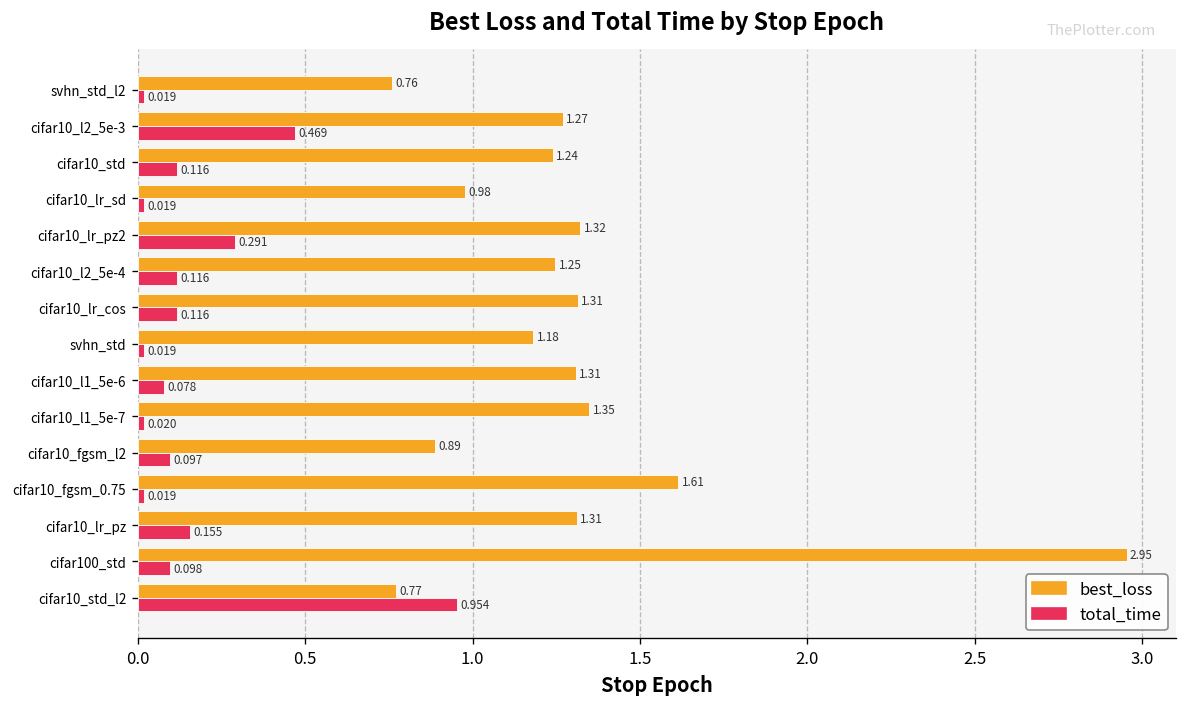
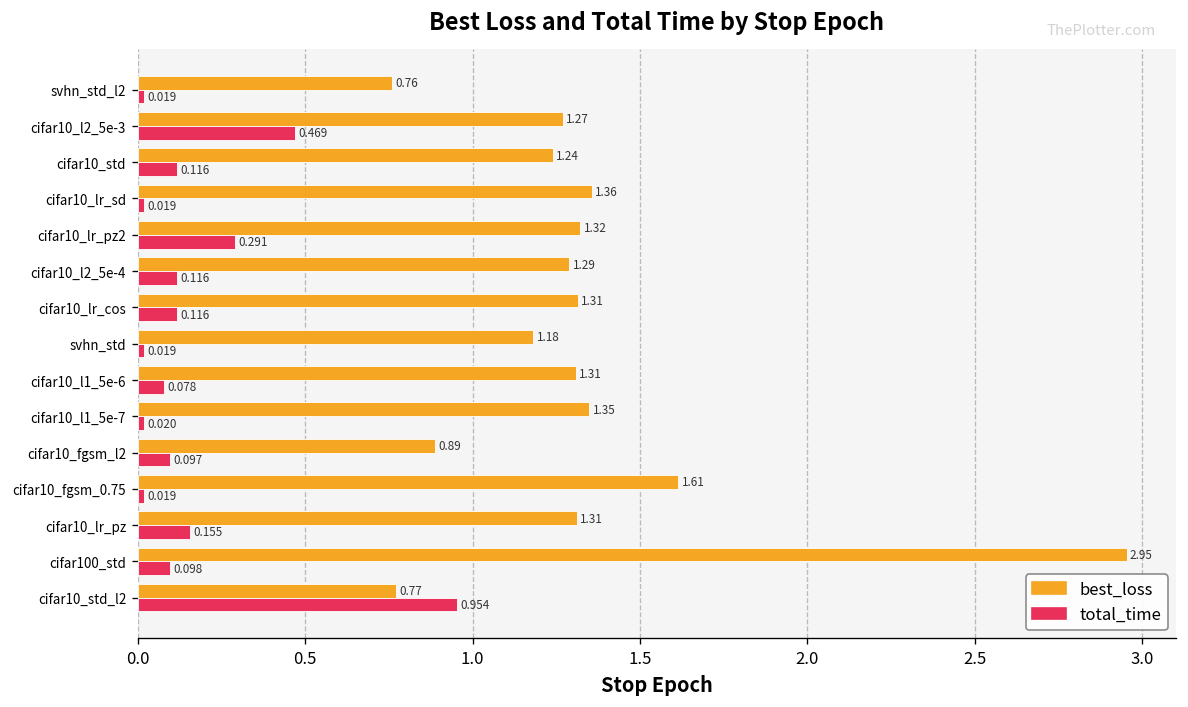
best_loss, cifar10_lr_sd: 0.98 -> 1.36
best_loss, cifar10_l2_5e-4: 1.25 -> 1.29
